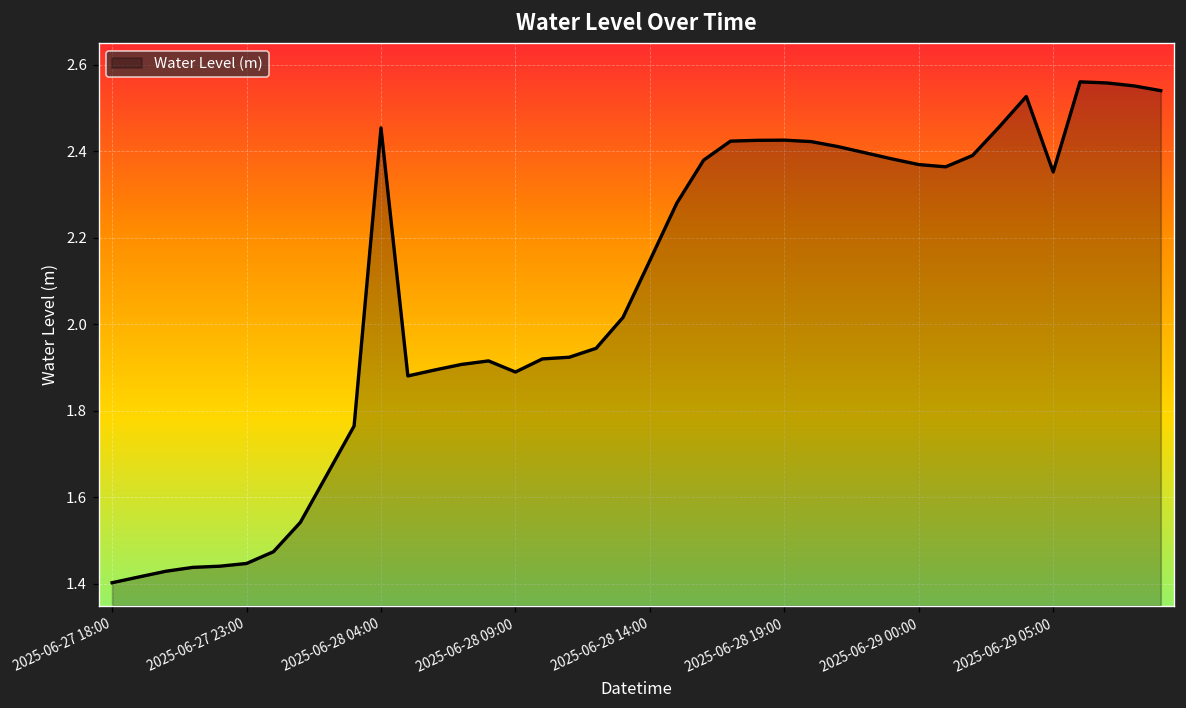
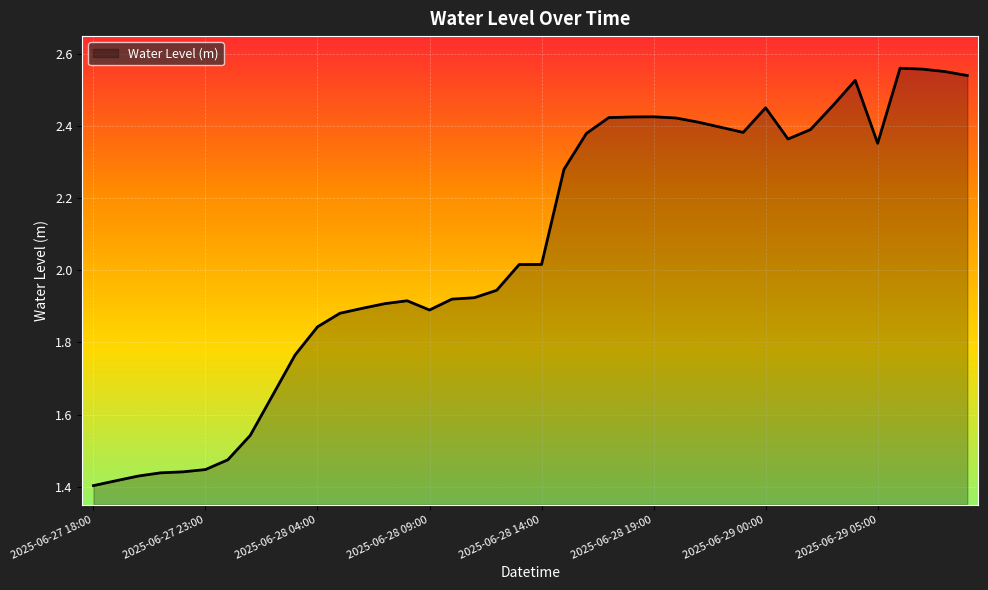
2025-06-28 04:00: 2.45 -> 1.84
2025-06-28 14:00: 2.15 -> 2.02
2025-06-29 00:00: 2.37 -> 2.45
